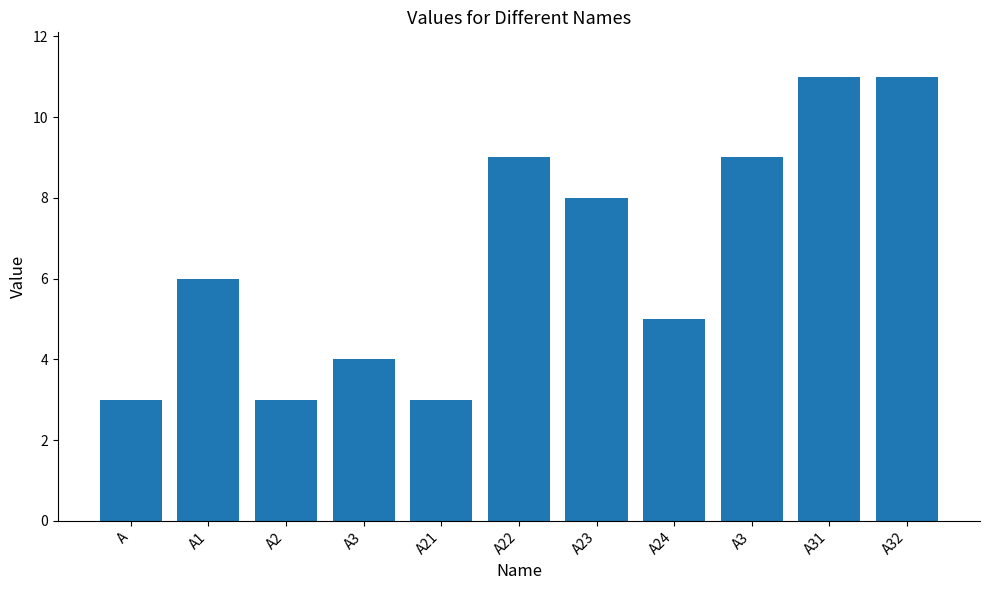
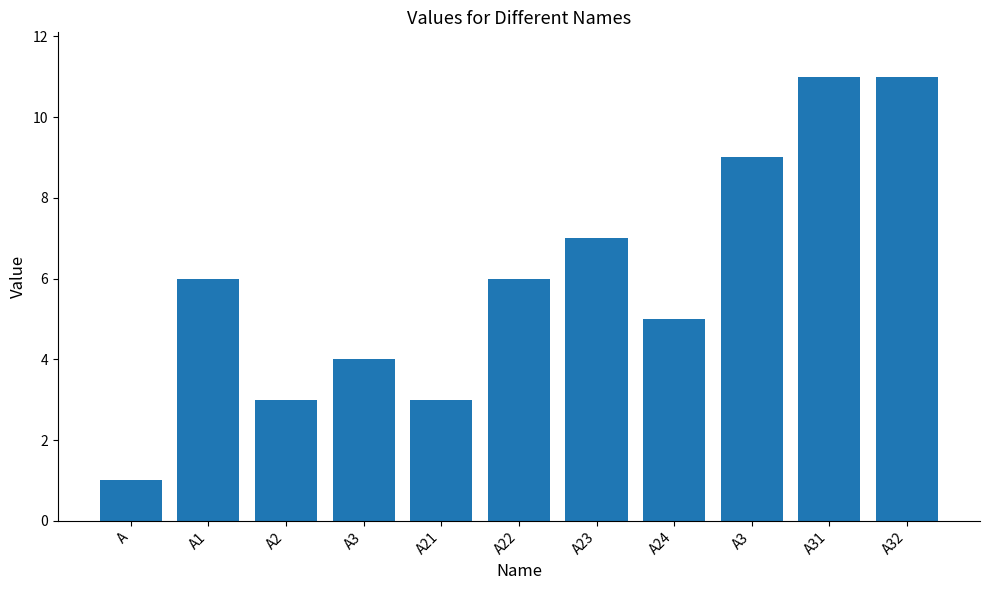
A: 3 -> 1
A22: 9 -> 6
A23: 8 -> 7
